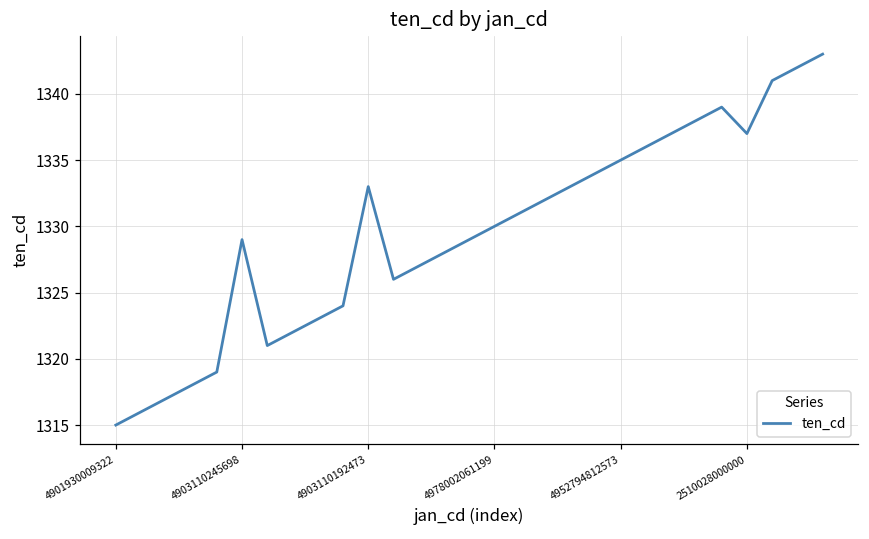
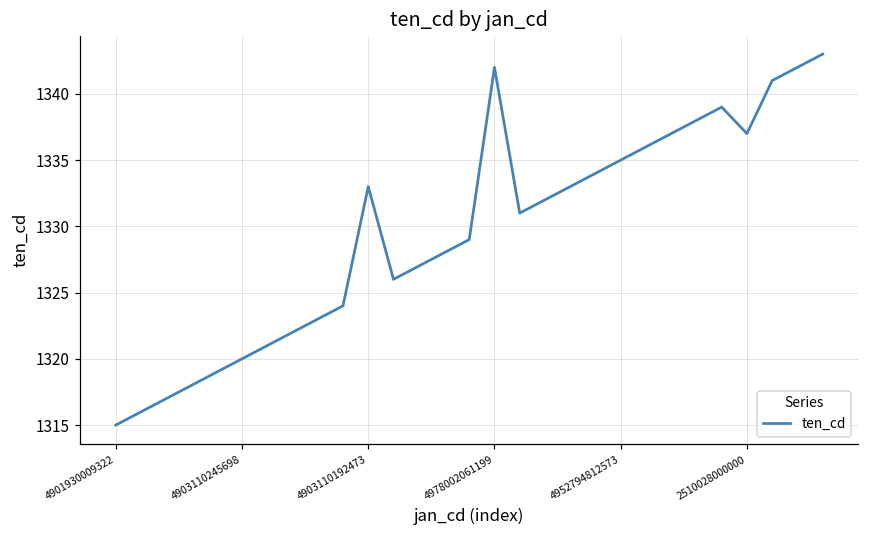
4903110245698: 1329 -> 1320
4978002061199: 1330 -> 1342
